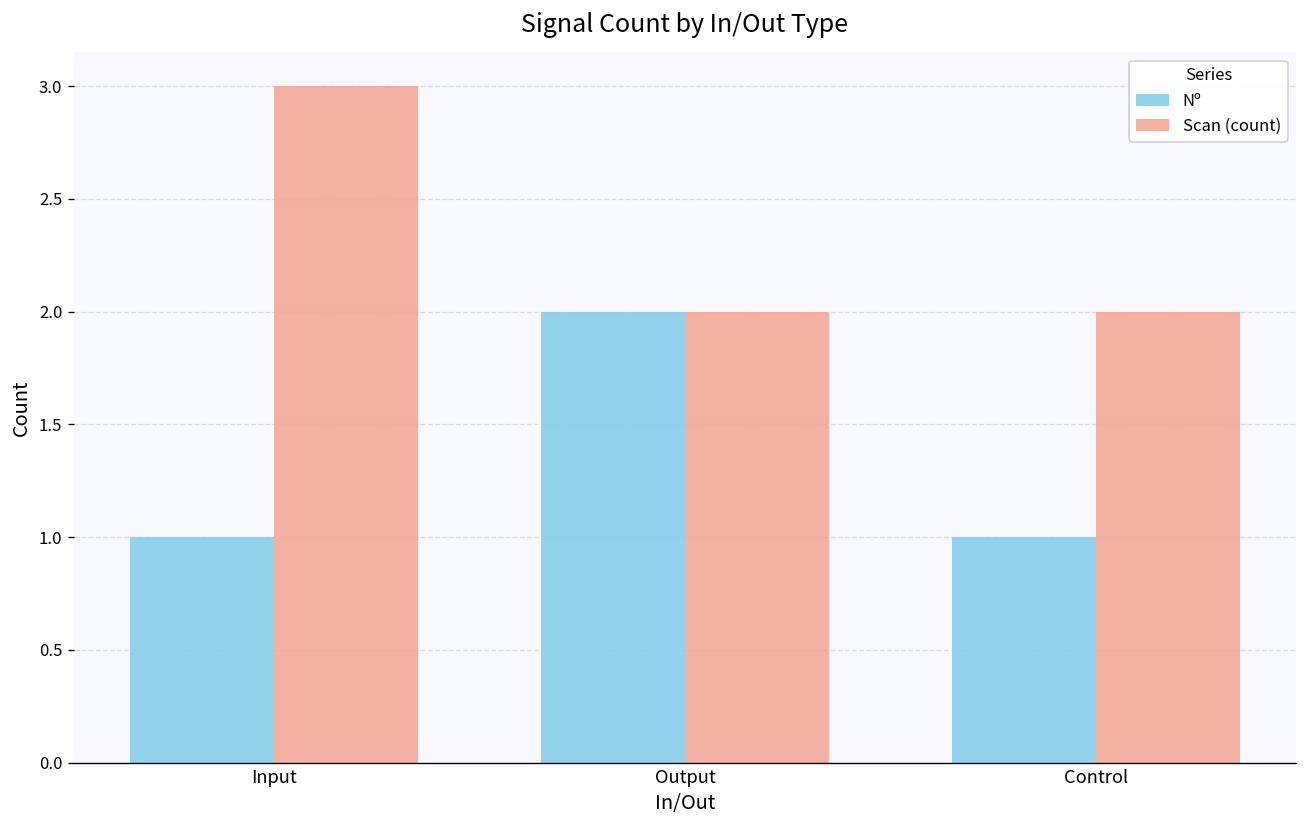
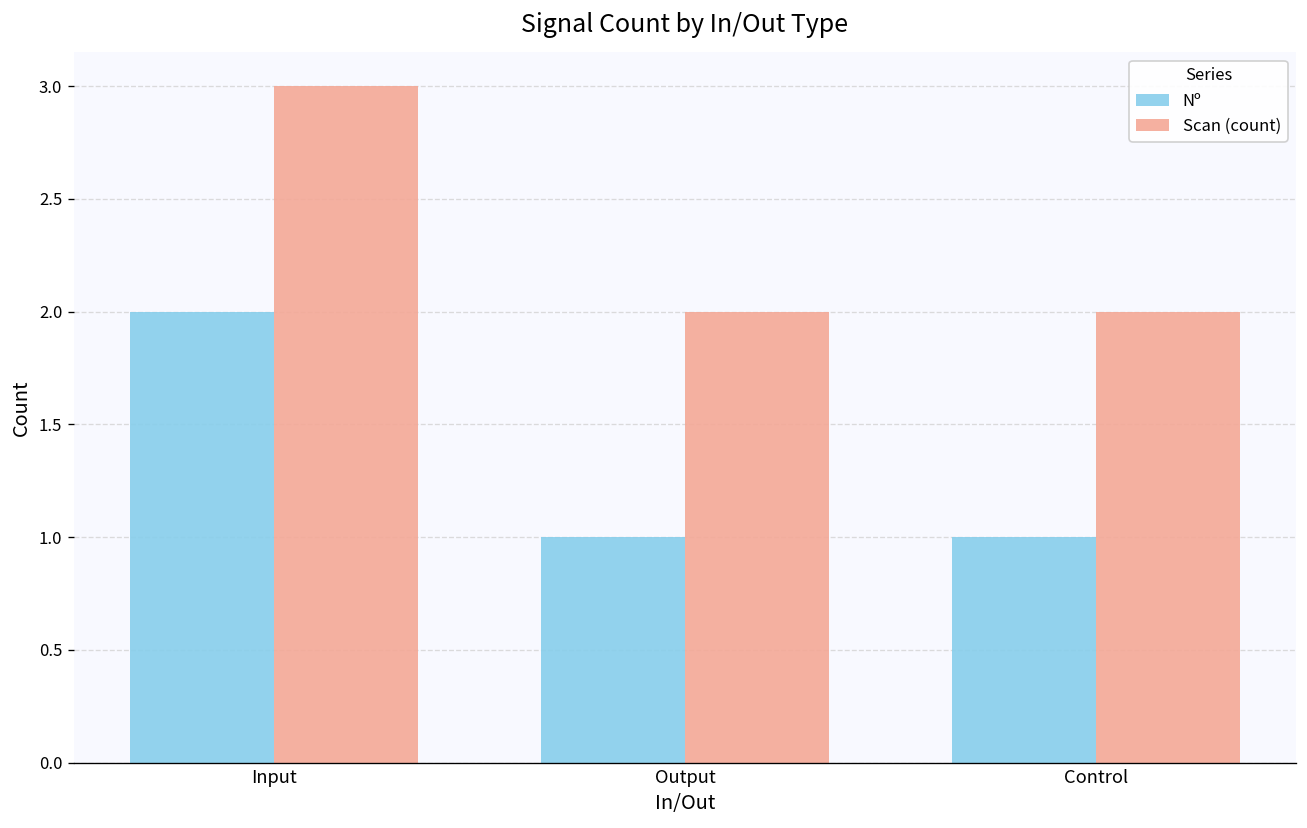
Nº, Input: 1 -> 2
Nº, Output: 2 -> 1
